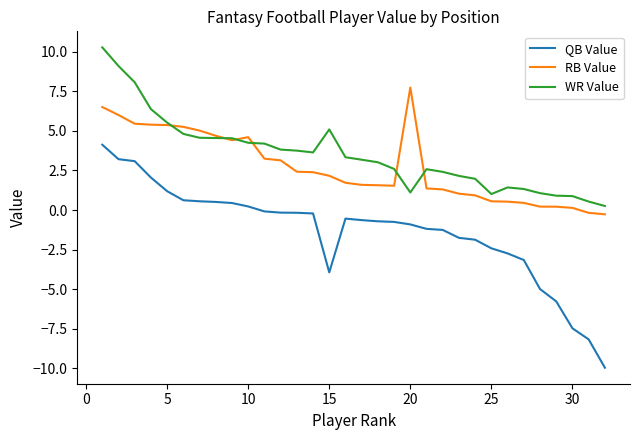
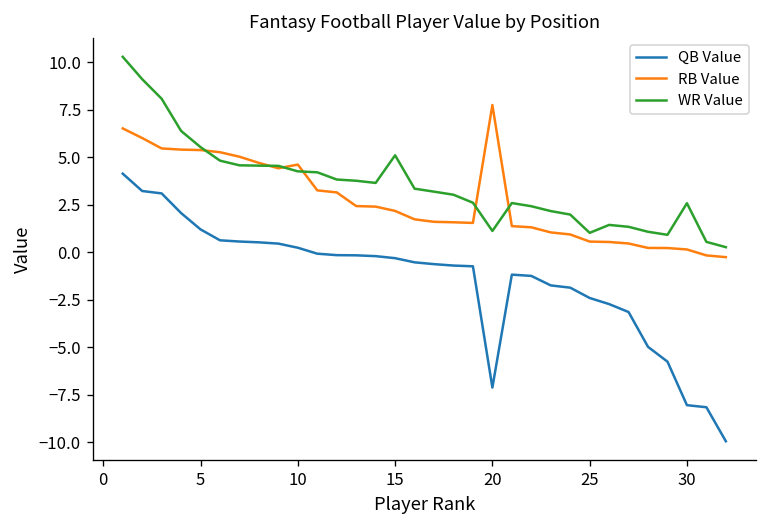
QB Value, 15: -3.9 -> -0.3
QB Value, 20: -0.9 -> -7.1
QB Value, 30: -7.5 -> -8.1
WR Value, 30: 0.9 -> 2.6
